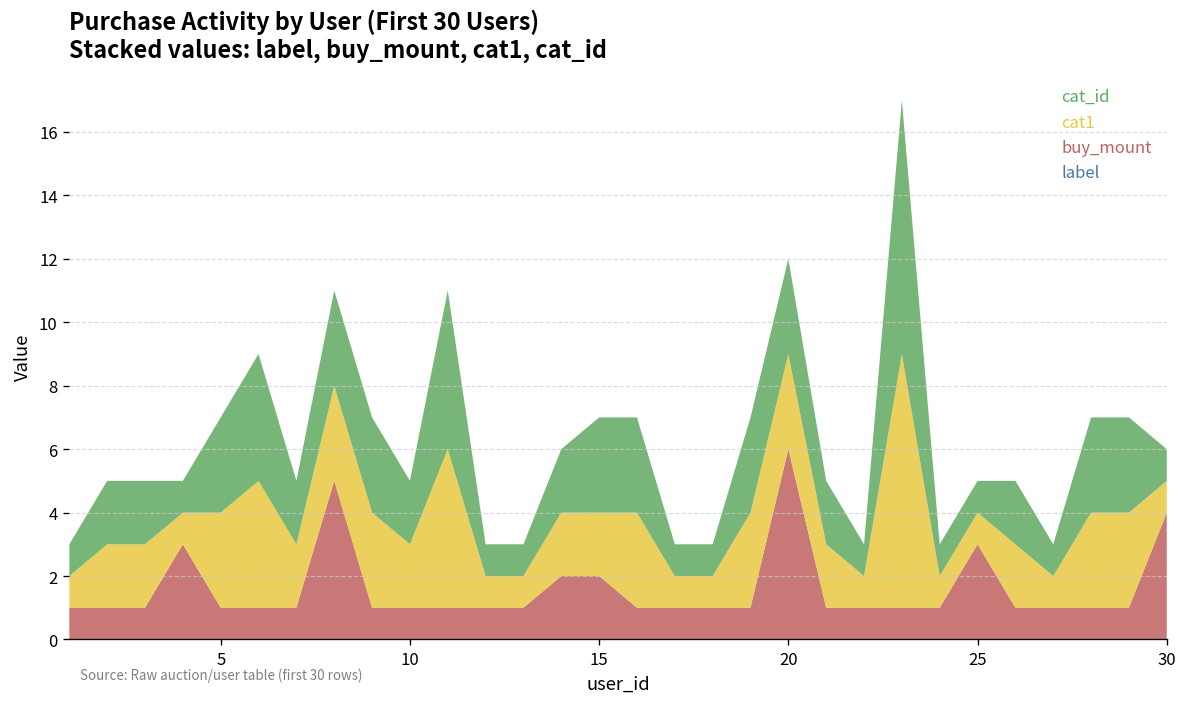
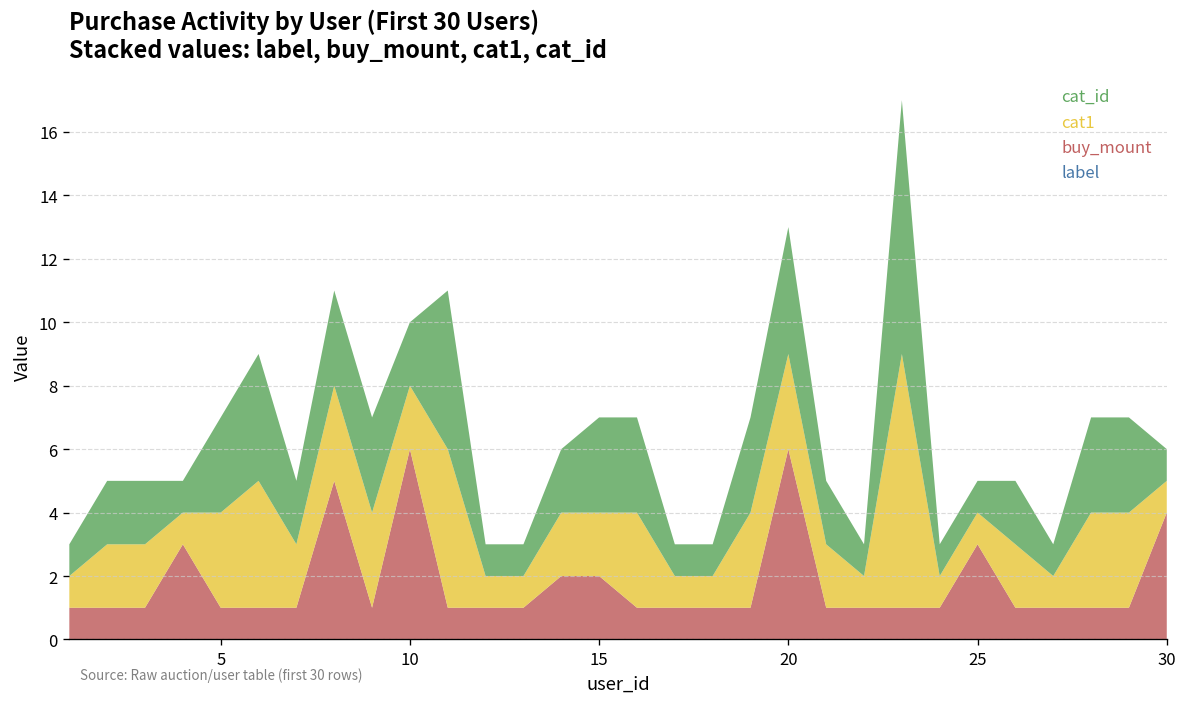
buy_mount, 10: 1 -> 6
cat_id, 20: 3 -> 4
